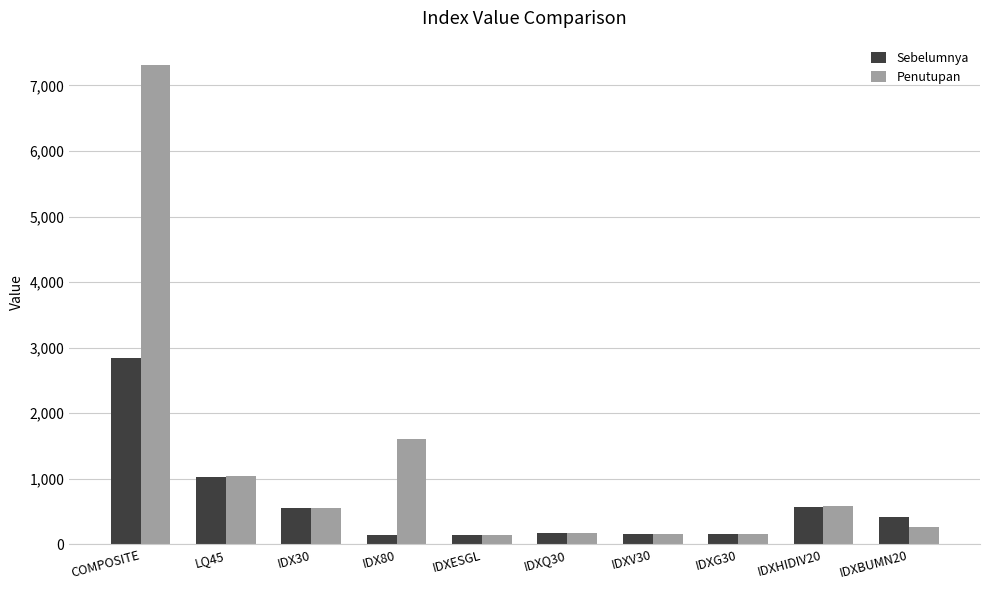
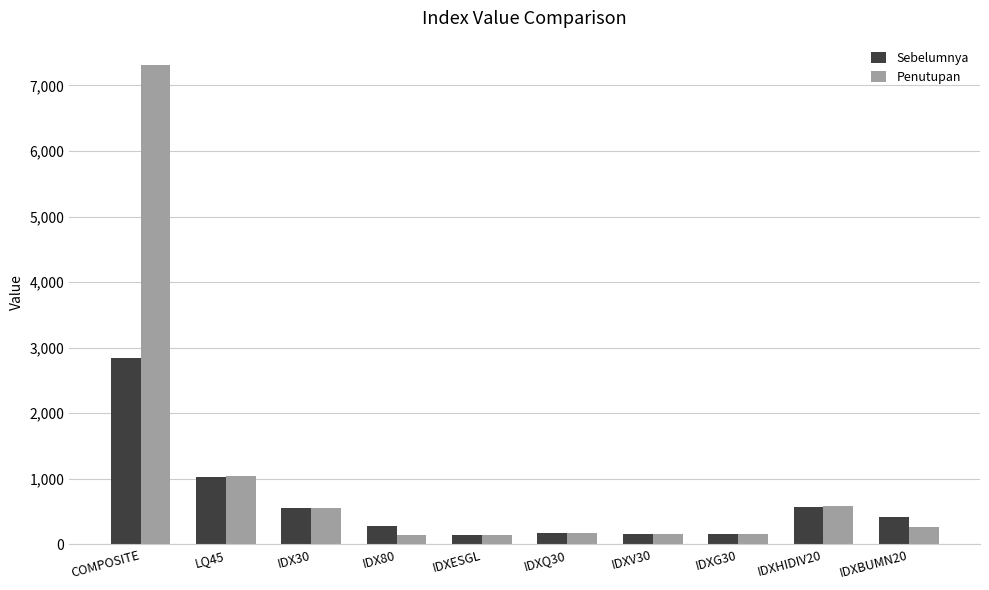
Sebelumnya, IDX80: 100 -> 300
Penutupan, IDX80: 1,600 -> 100
